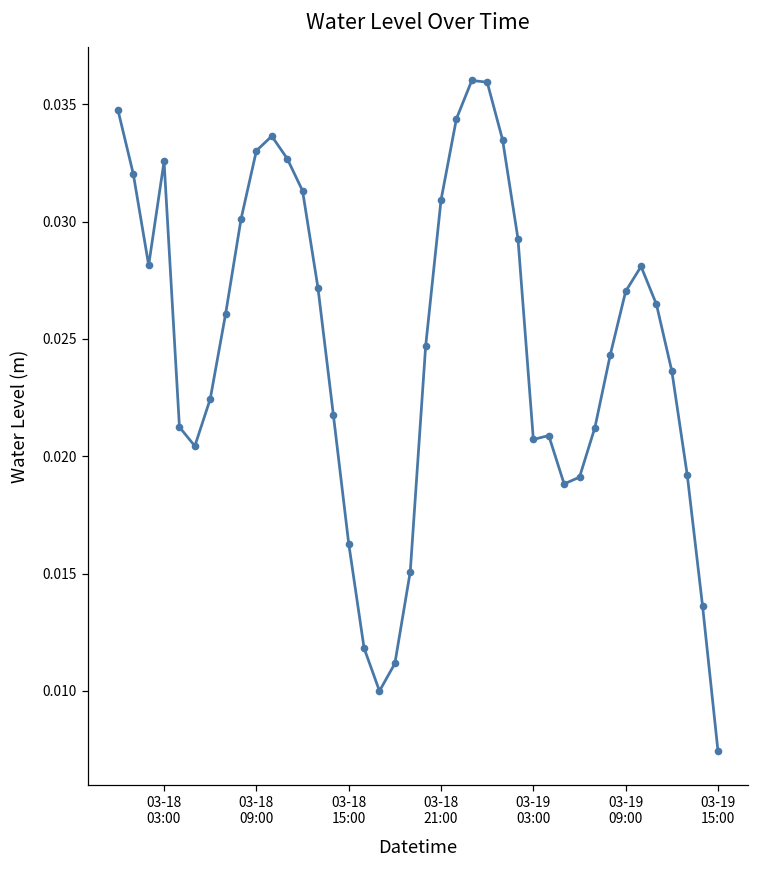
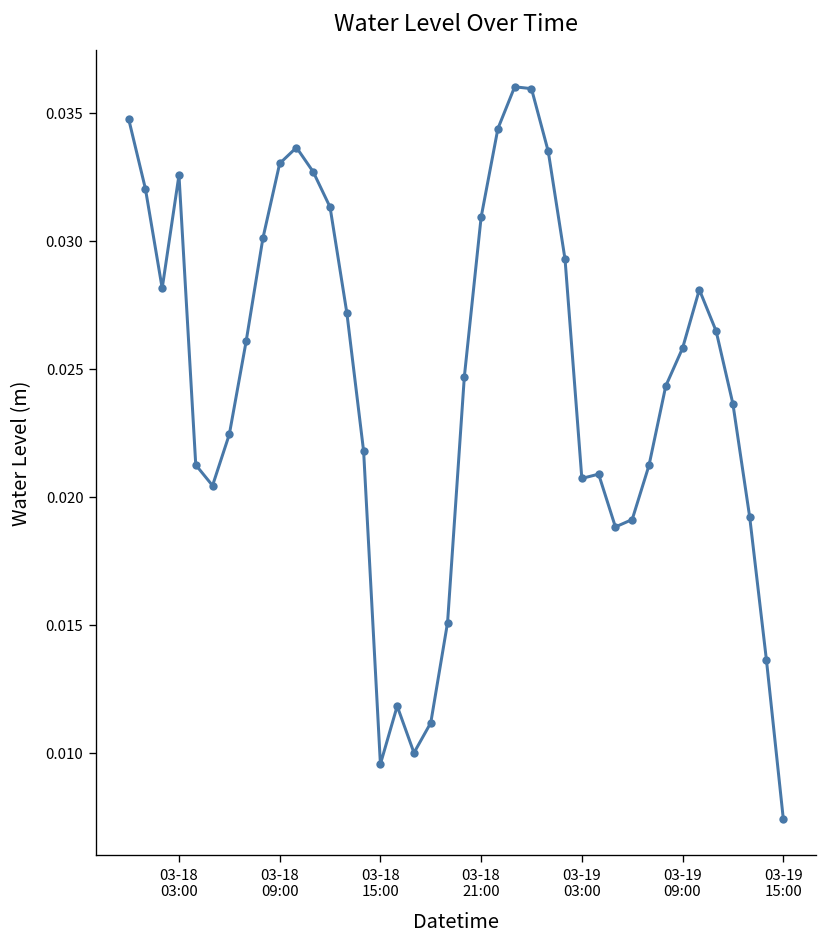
03-18 15:00: 0.0163 -> 0.0096
03-19 09:00: 0.0270 -> 0.0258
